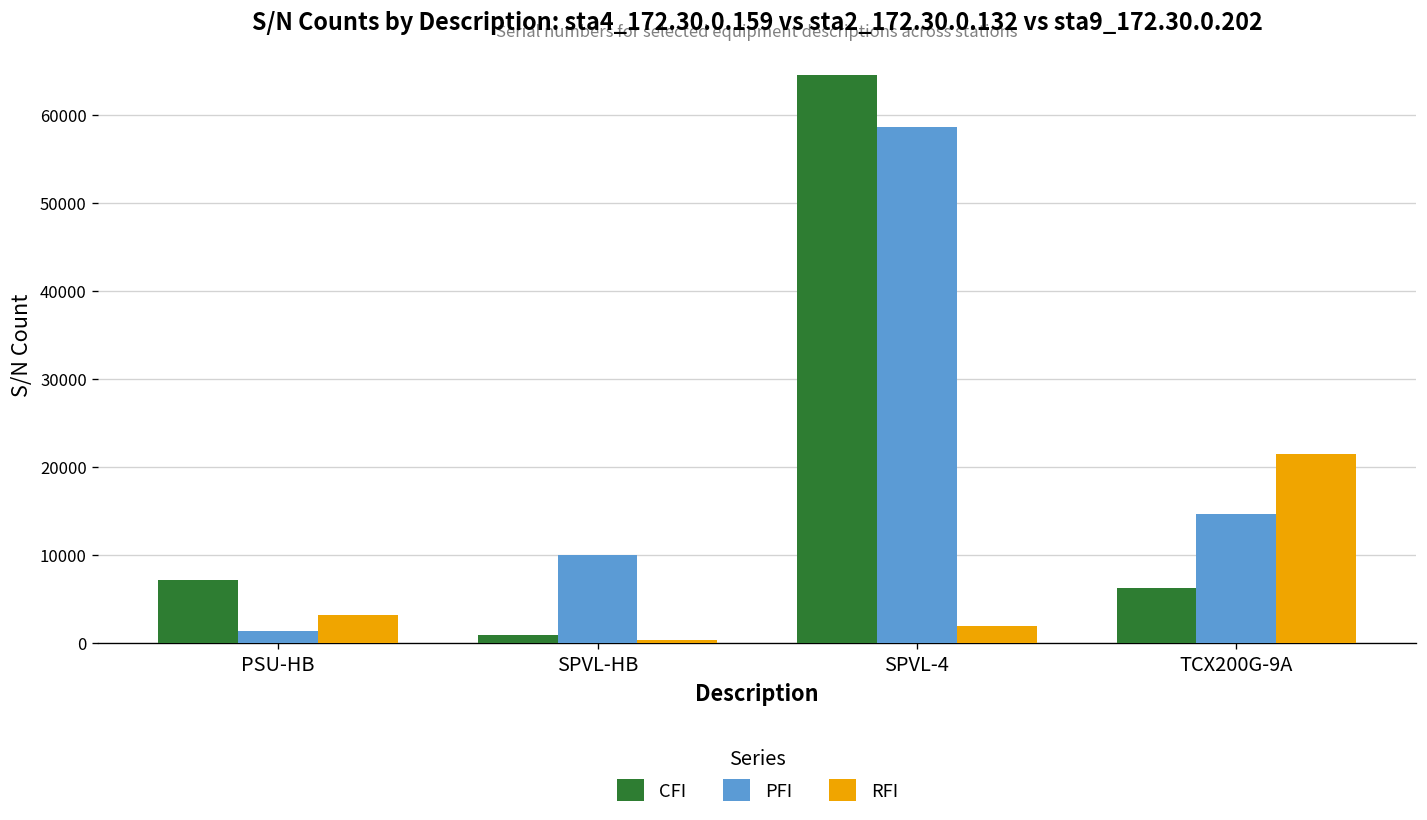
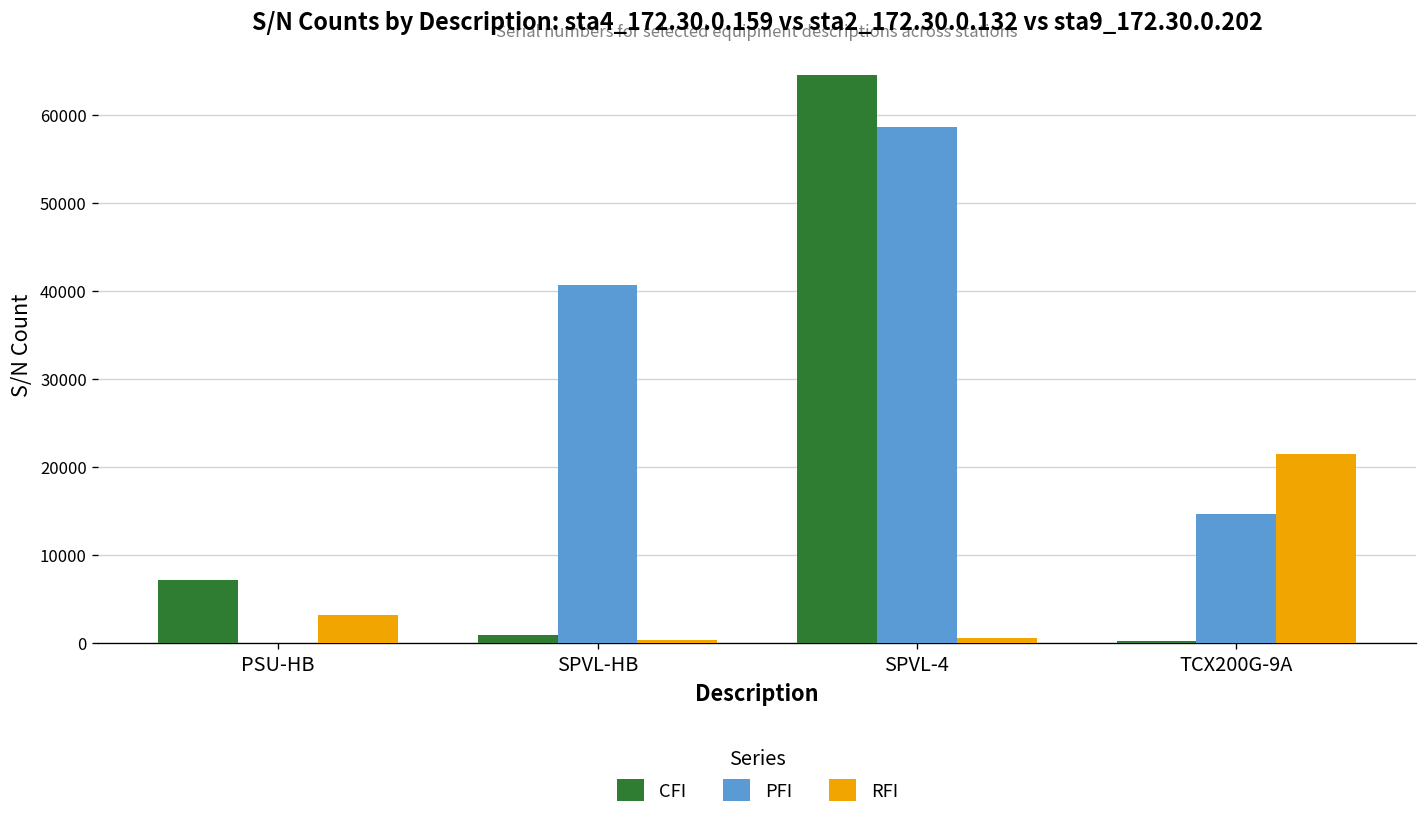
PFI, PSU-HB: 1000 -> 0
PFI, SPVL-HB: 10000 -> 41000
RFI, SPVL-4: 2000 -> 1000
CFI, TCX200G-9A: 6000 -> 0
